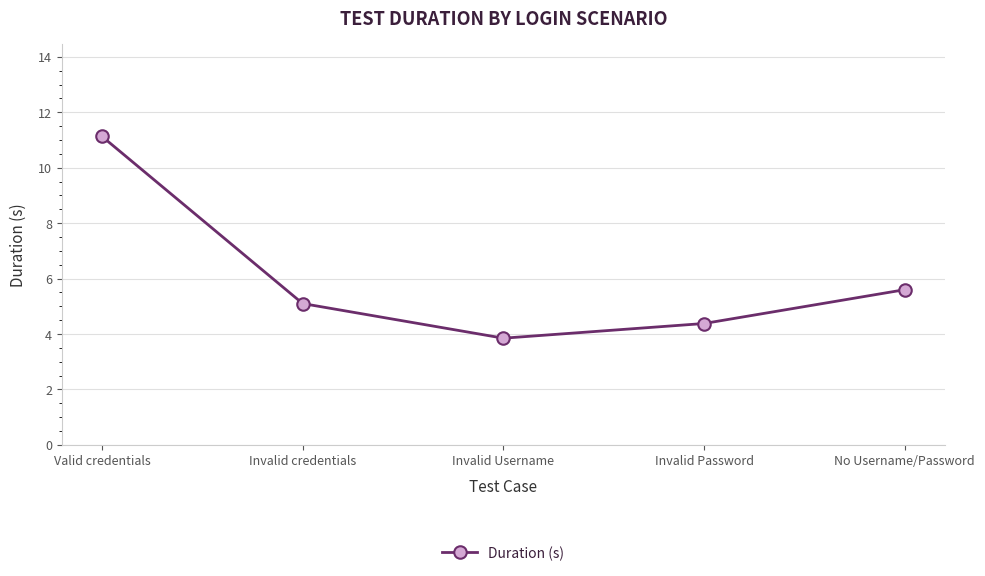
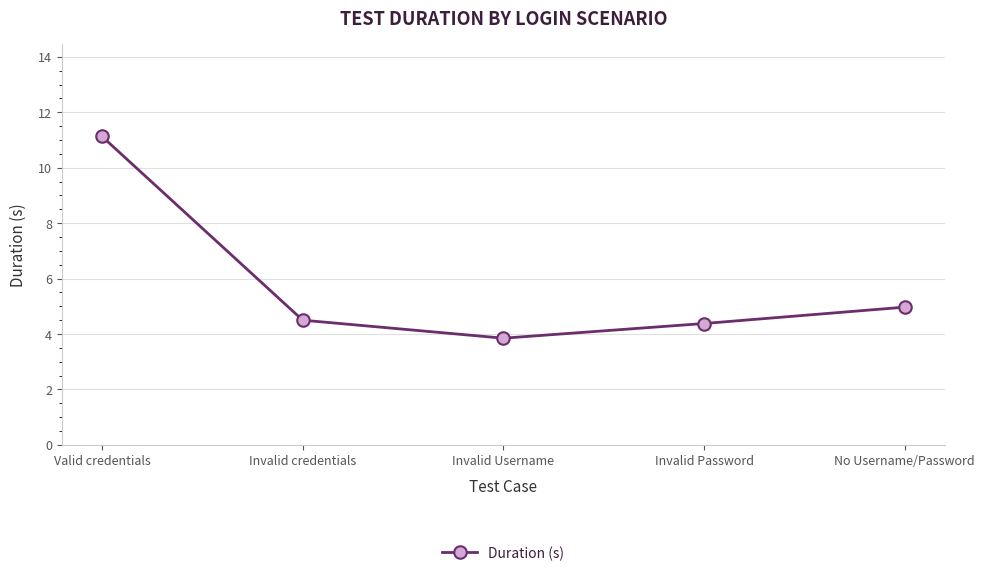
Invalid credentials: 5.1 -> 4.5
No Username/Password: 5.6 -> 5.0
